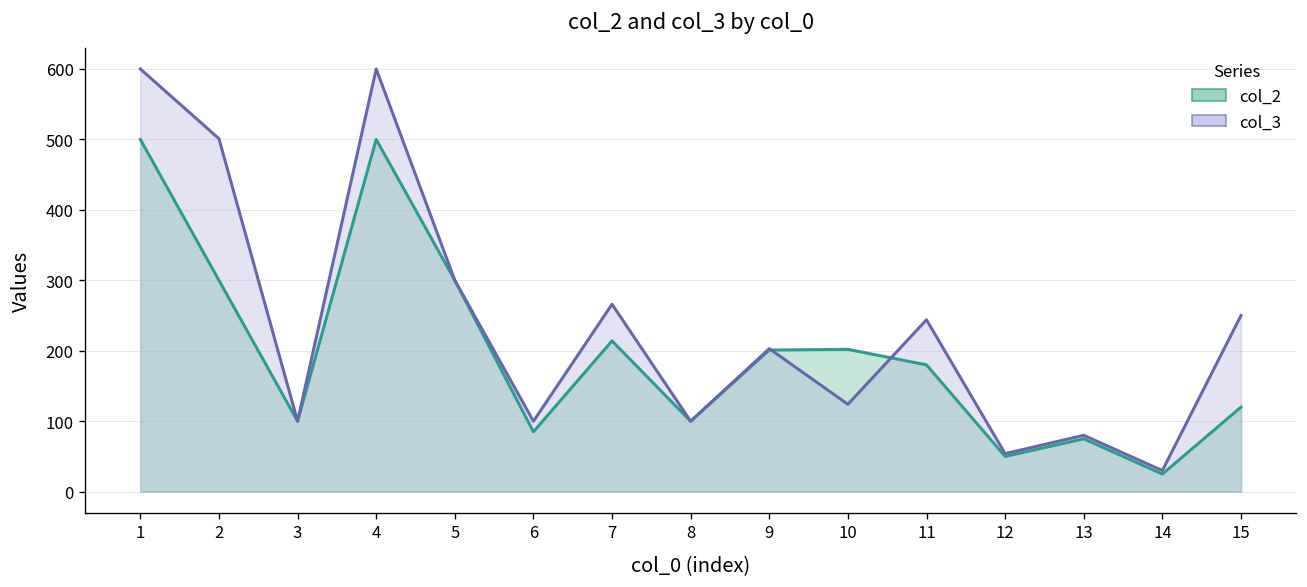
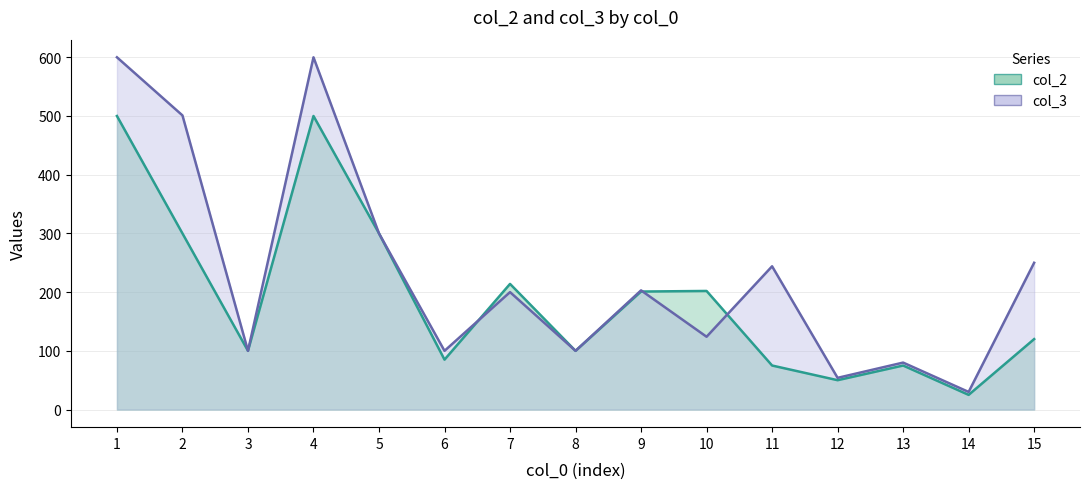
col_3, 7: 270 -> 200
col_2, 11: 180 -> 80
